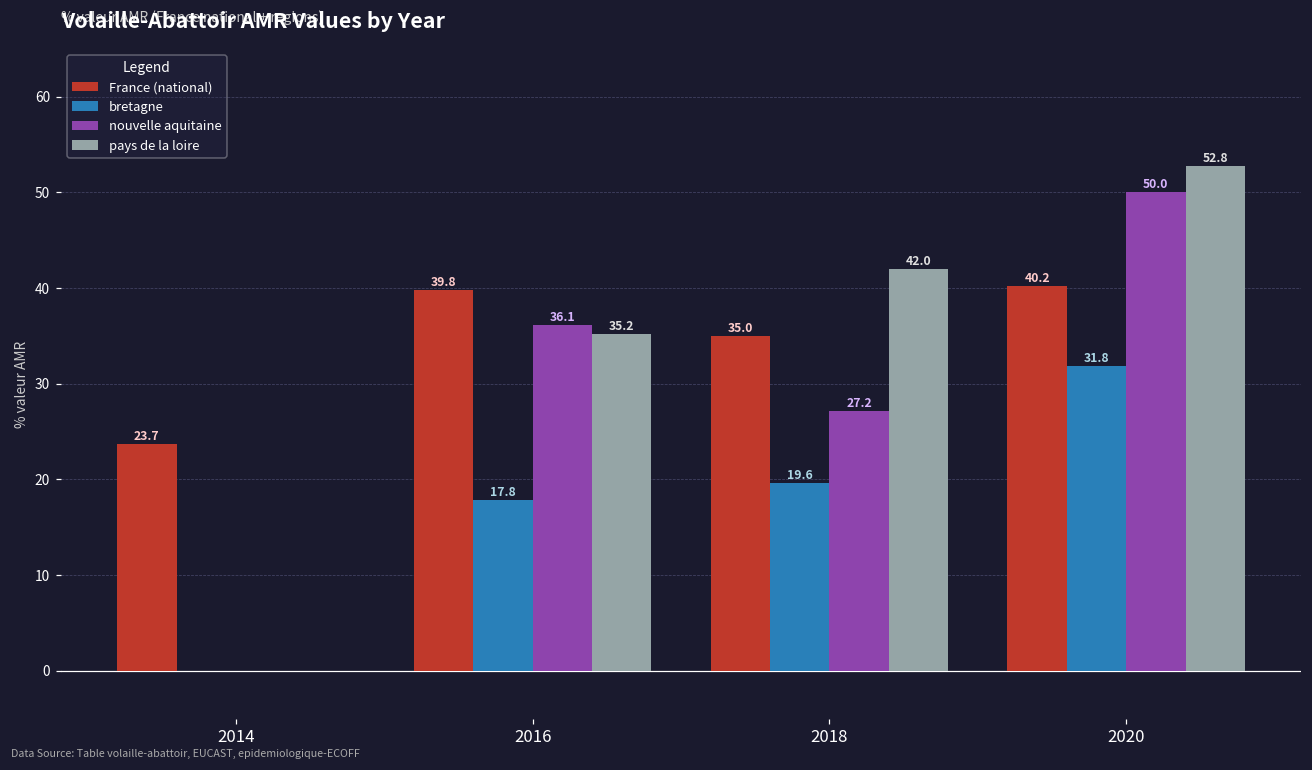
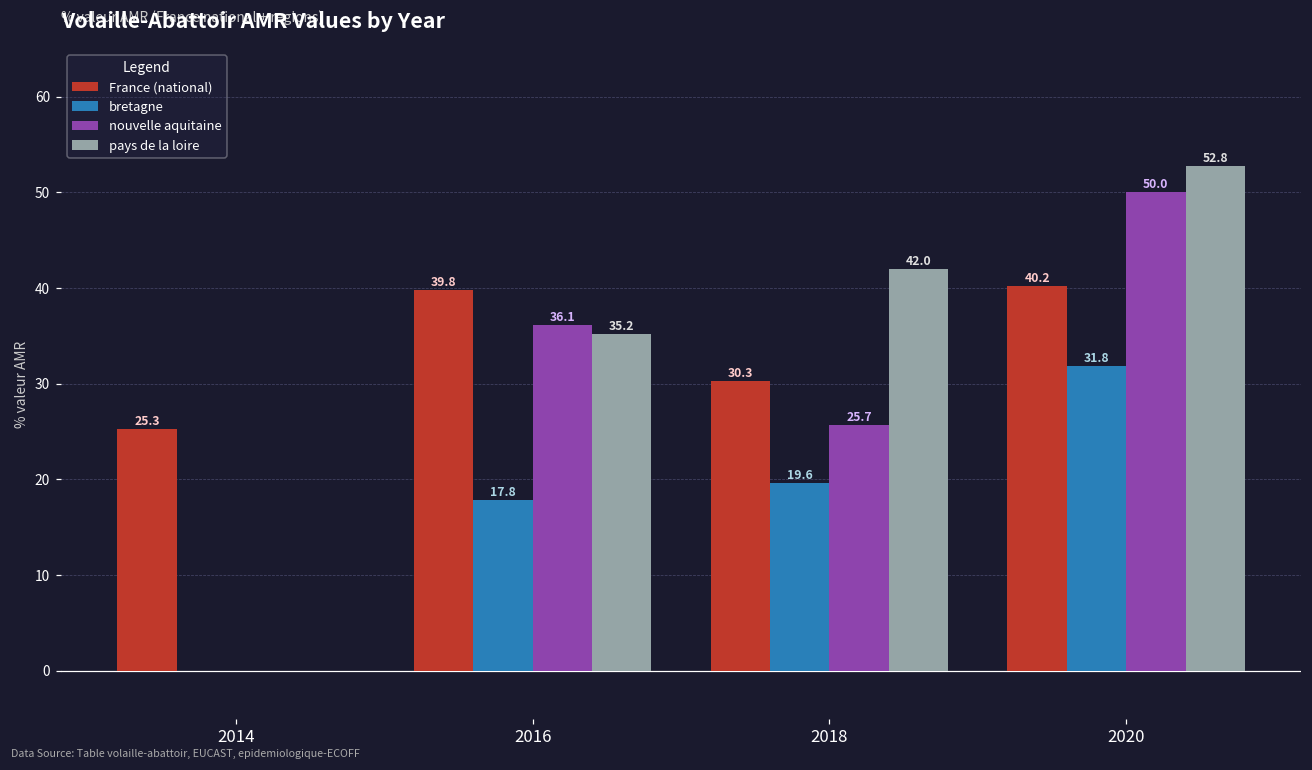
France (national), 2014: 23.7 -> 25.3
France (national), 2018: 35.0 -> 30.3
nouvelle aquitaine, 2018: 27.2 -> 25.7
